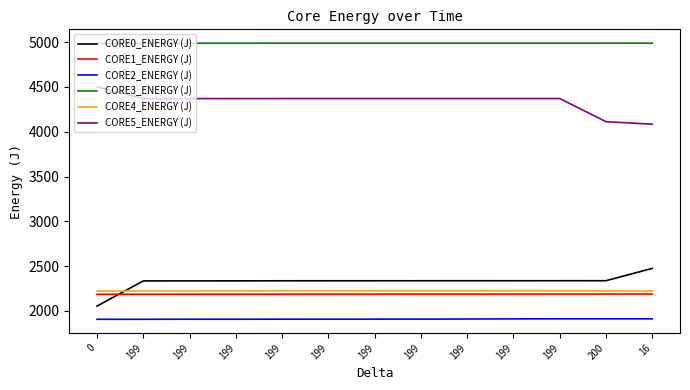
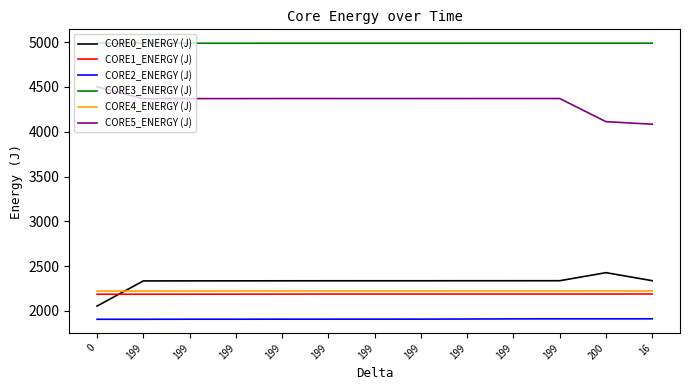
CORE0_ENERGY (J), 200: 2300 -> 2400
CORE0_ENERGY (J), 16: 2500 -> 2300
